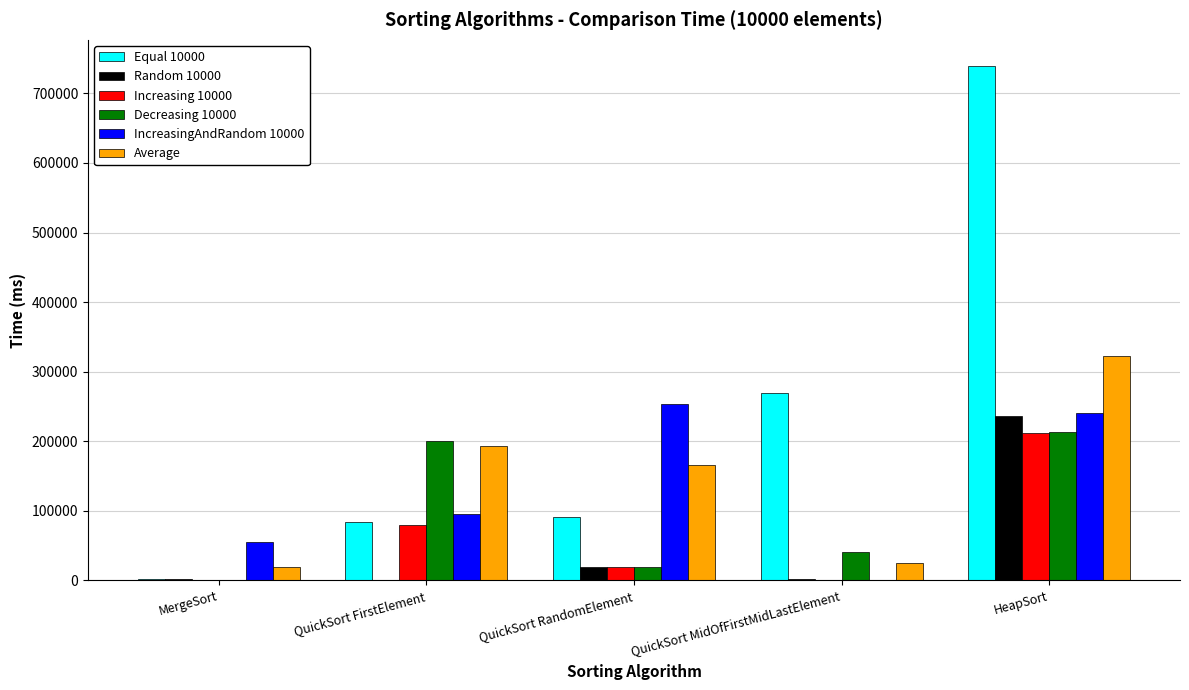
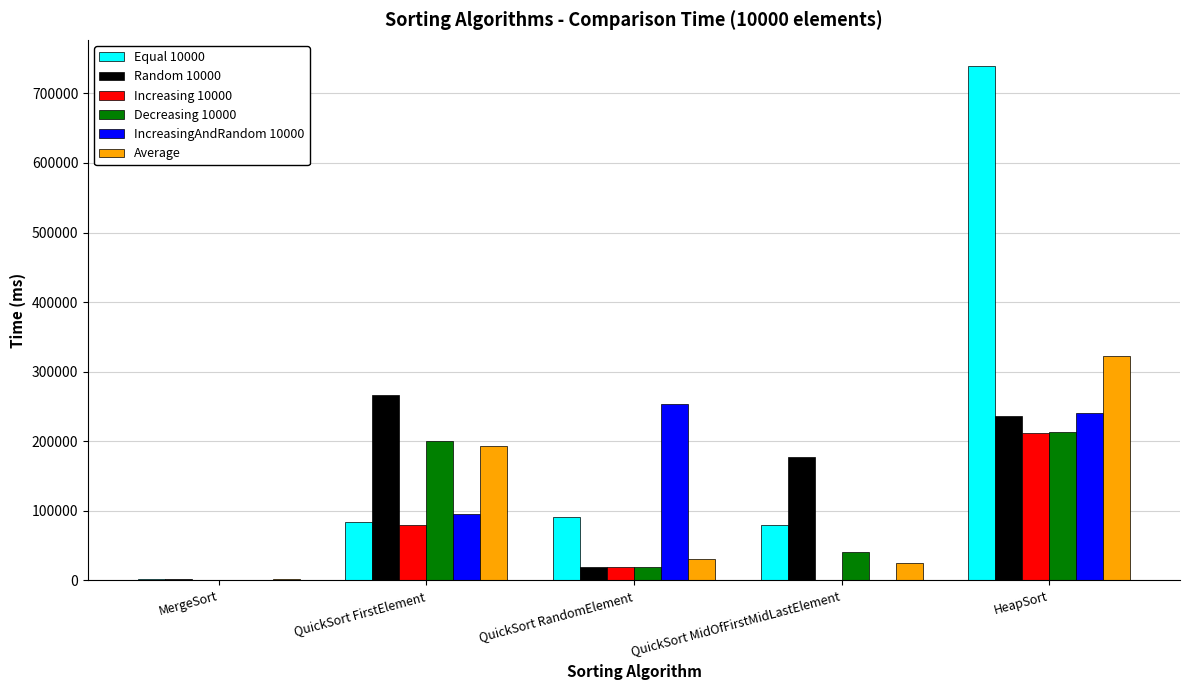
IncreasingAndRandom 10000, MergeSort: 60000 -> 0
Average, MergeSort: 20000 -> 0
Random 10000, QuickSort FirstElement: 0 -> 270000
Average, QuickSort RandomElement: 170000 -> 30000
Equal 10000, QuickSort MidOfFirstMidLastElement: 270000 -> 80000
Random 10000, QuickSort MidOfFirstMidLastElement: 0 -> 180000
